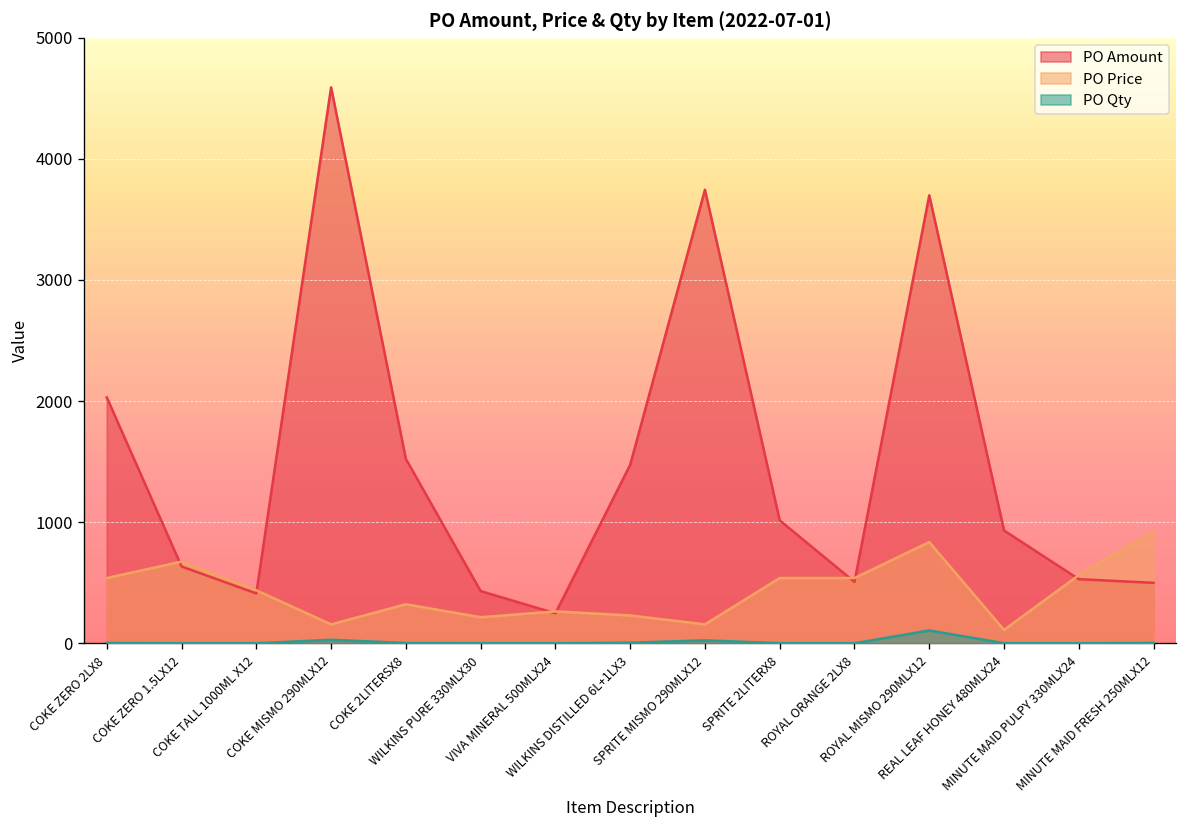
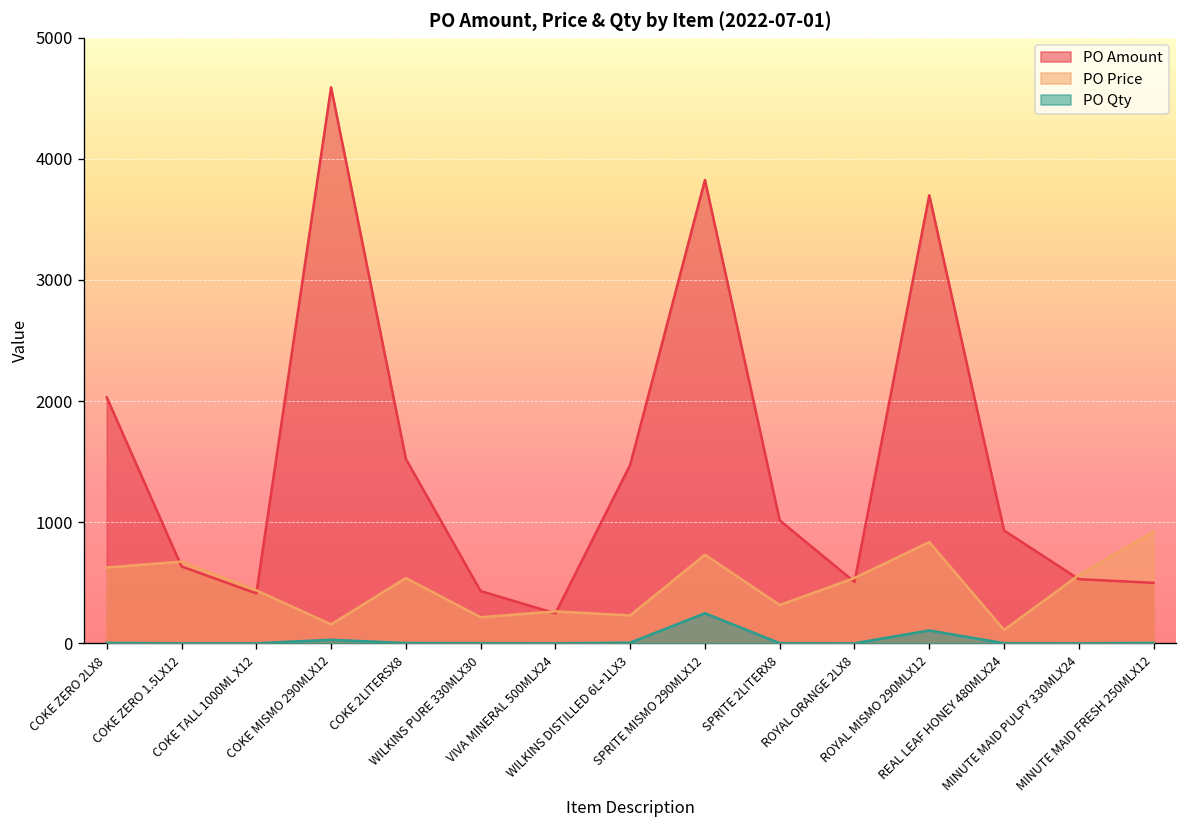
PO Price, COKE ZERO 2LX8: 540 -> 630
PO Price, COKE 2LITERSX8: 320 -> 540
PO Amount, SPRITE MISMO 290MLX12: 3740 -> 3830
PO Price, SPRITE MISMO 290MLX12: 160 -> 730
PO Qty, SPRITE MISMO 290MLX12: 30 -> 250
PO Price, SPRITE 2LITERX8: 540 -> 320
